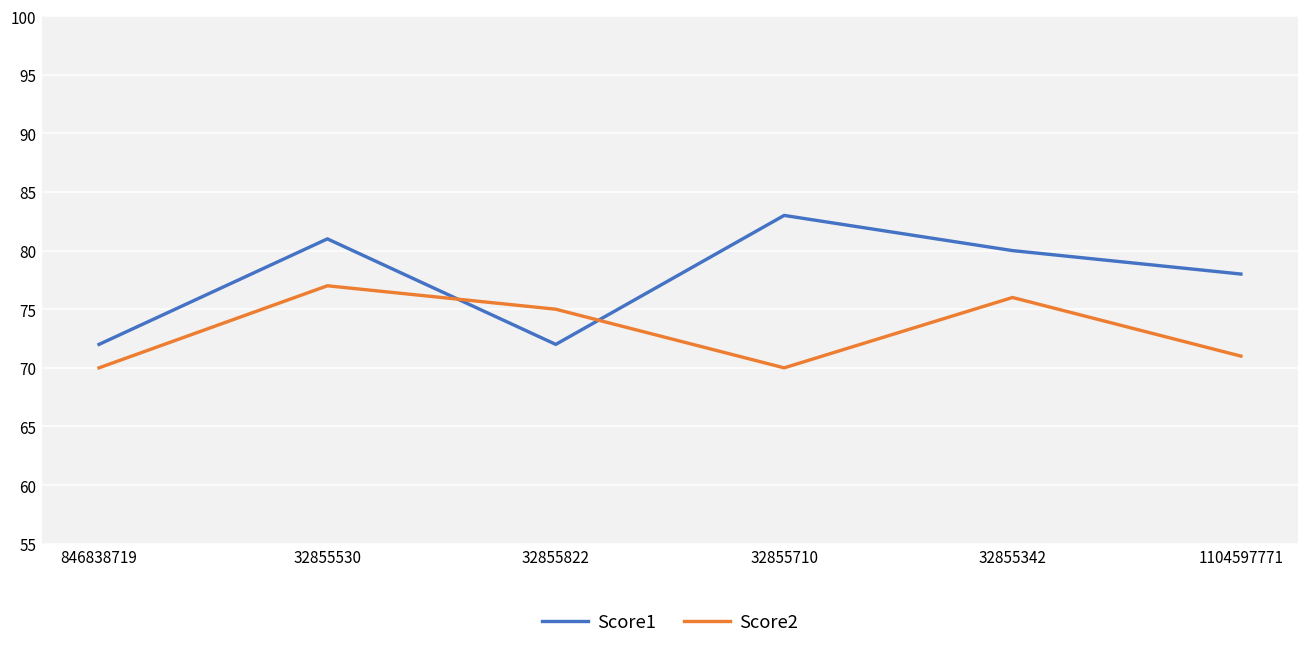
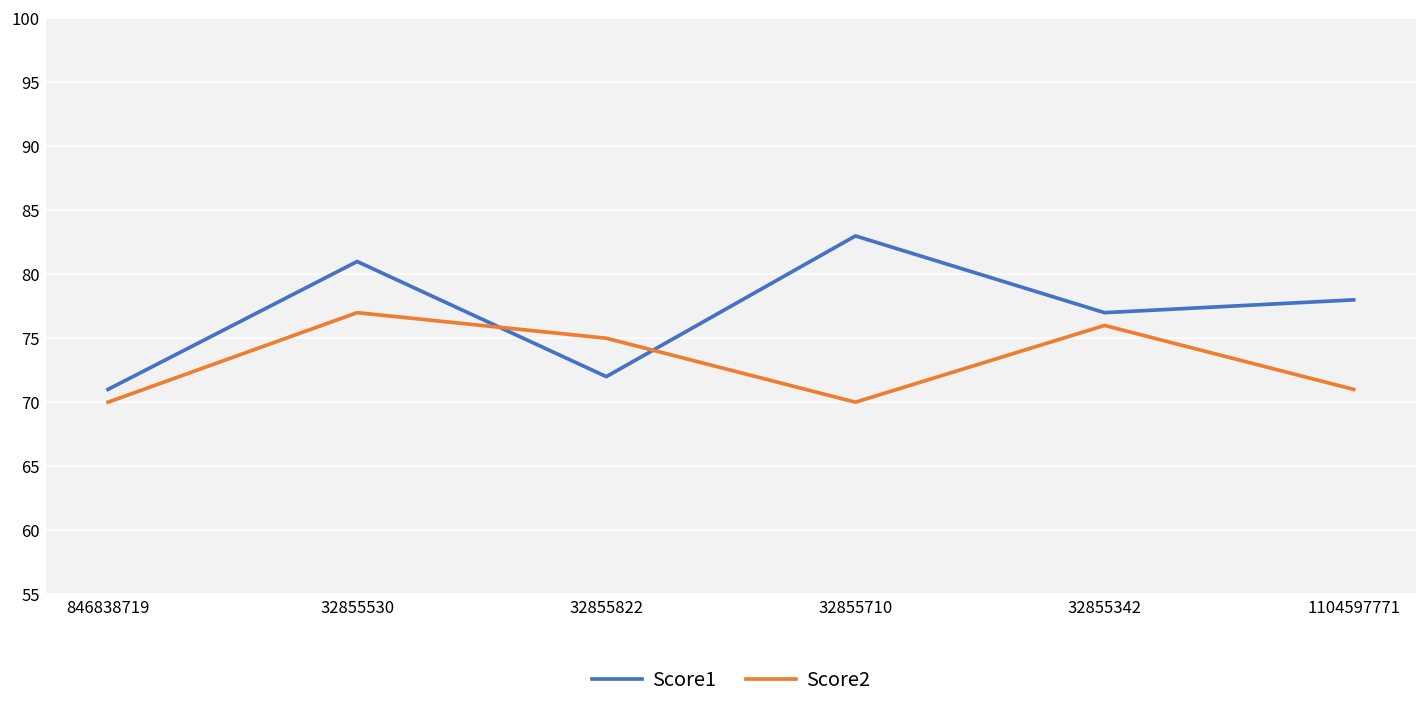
Score1, 846838719: 72 -> 71
Score1, 32855342: 80 -> 77
